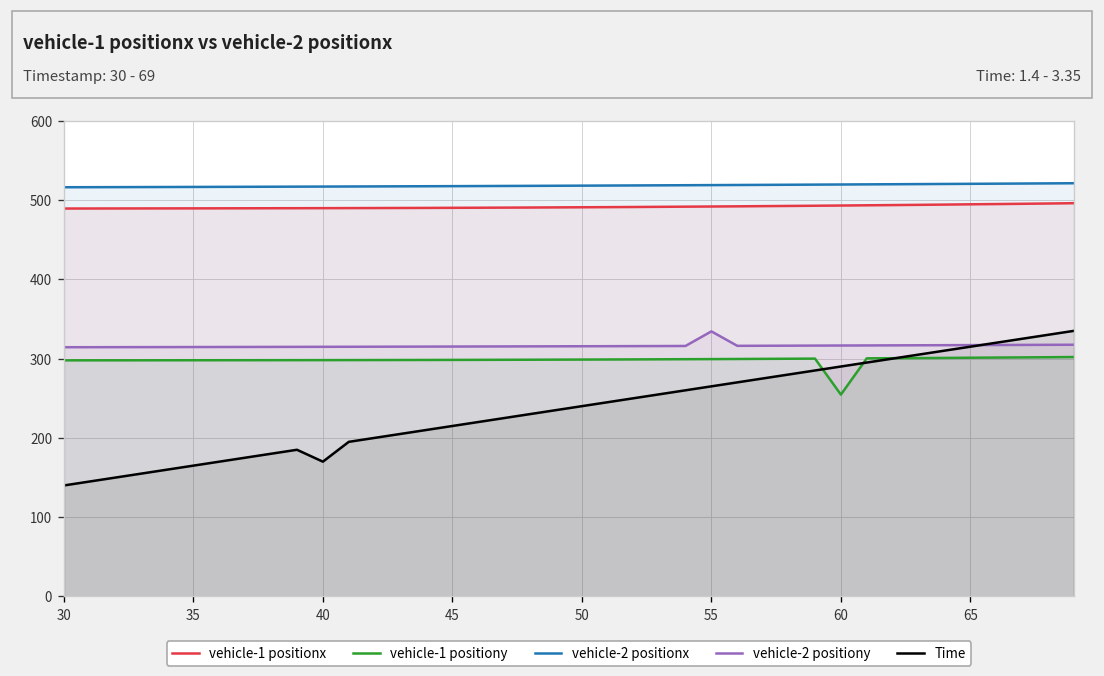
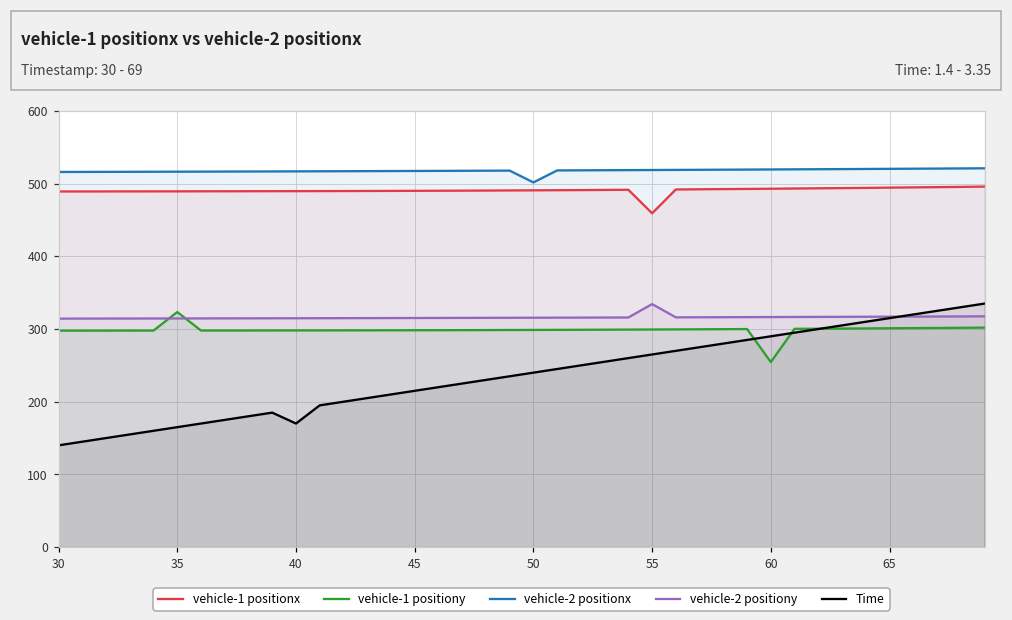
vehicle-1 positiony, 35: 300 -> 320
vehicle-2 positionx, 50: 520 -> 500
vehicle-1 positionx, 55: 490 -> 460
